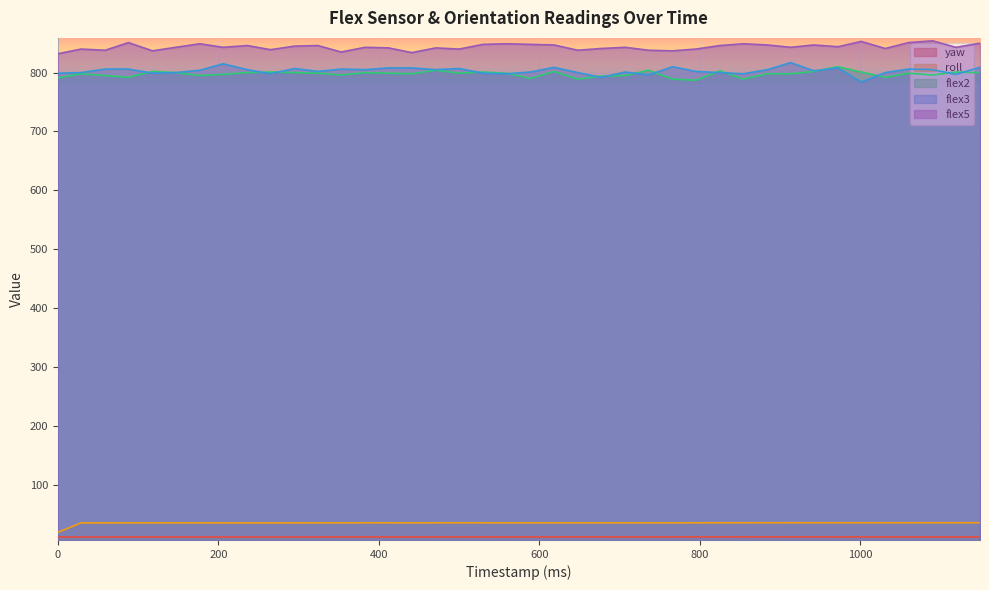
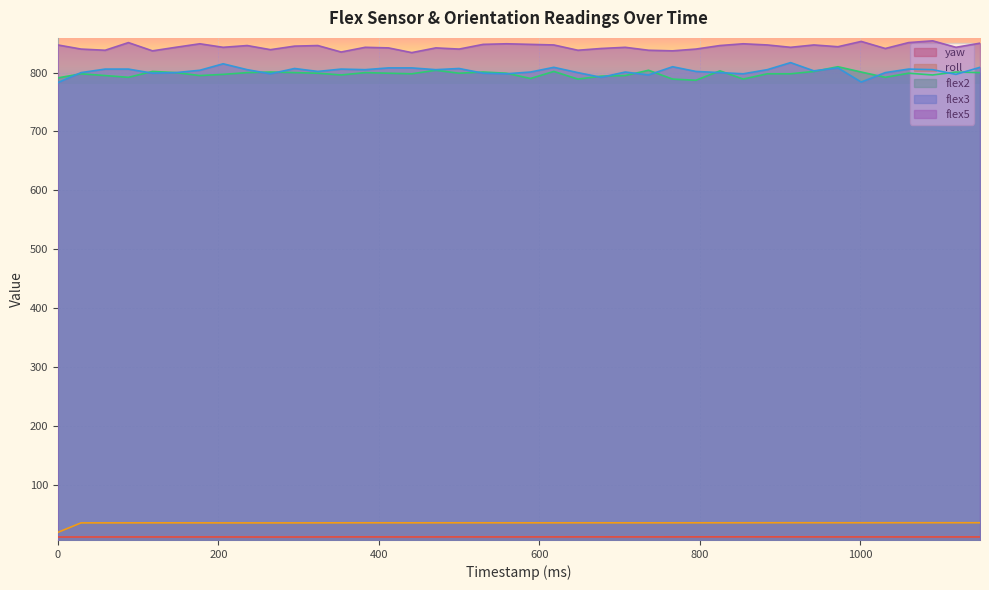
flex3, 0: 800 -> 780
flex5, 0: 830 -> 850
